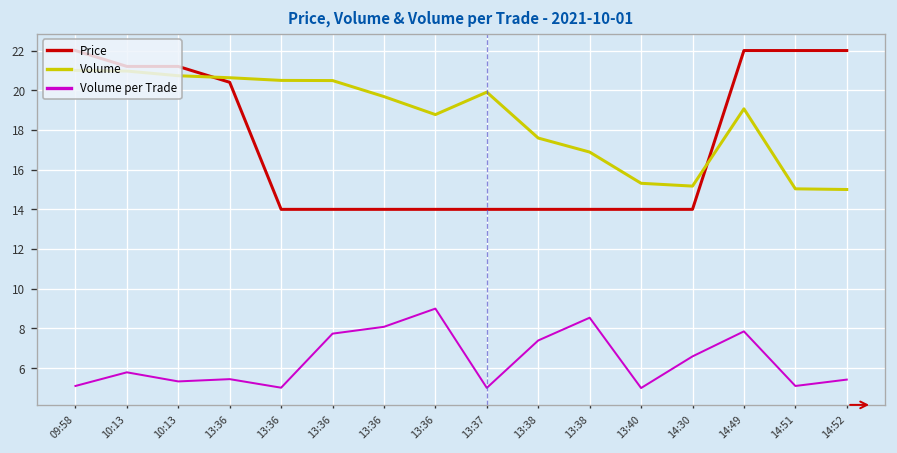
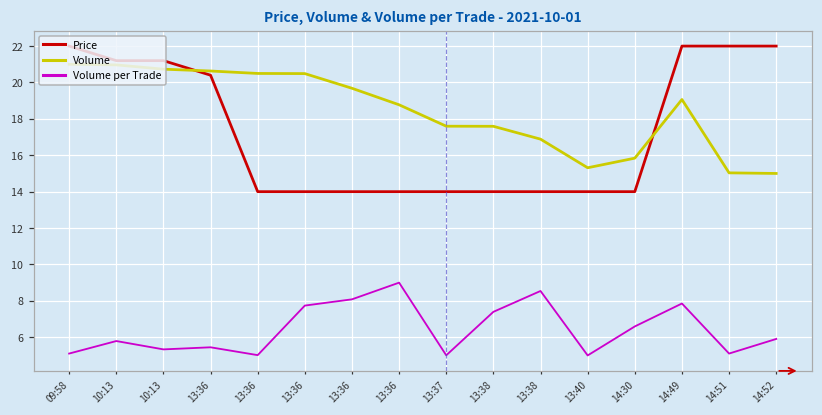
Volume, 13:37: 19.9 -> 17.6
Volume, 14:30: 15.2 -> 15.8
Volume per Trade, 14:52: 5.4 -> 5.9
